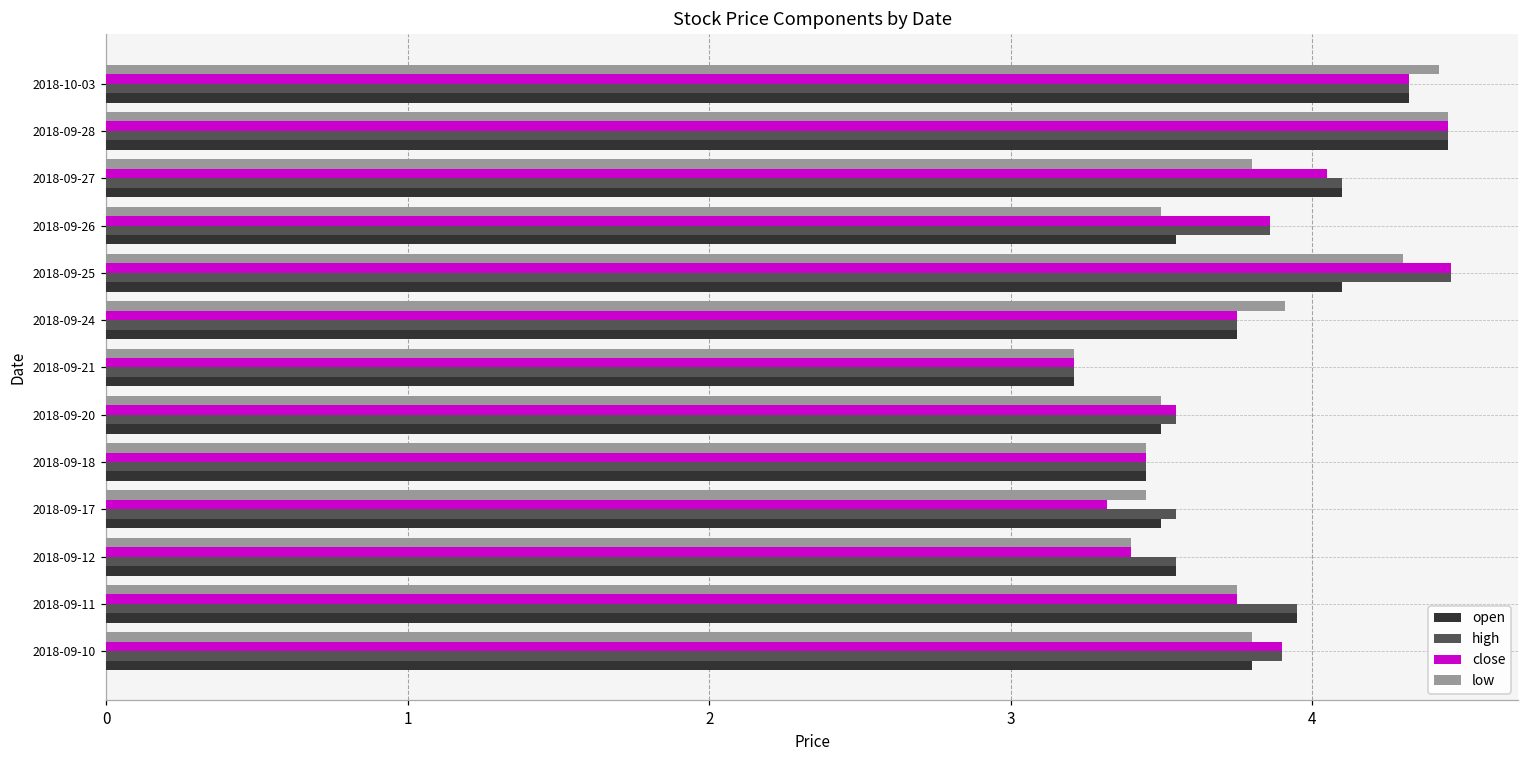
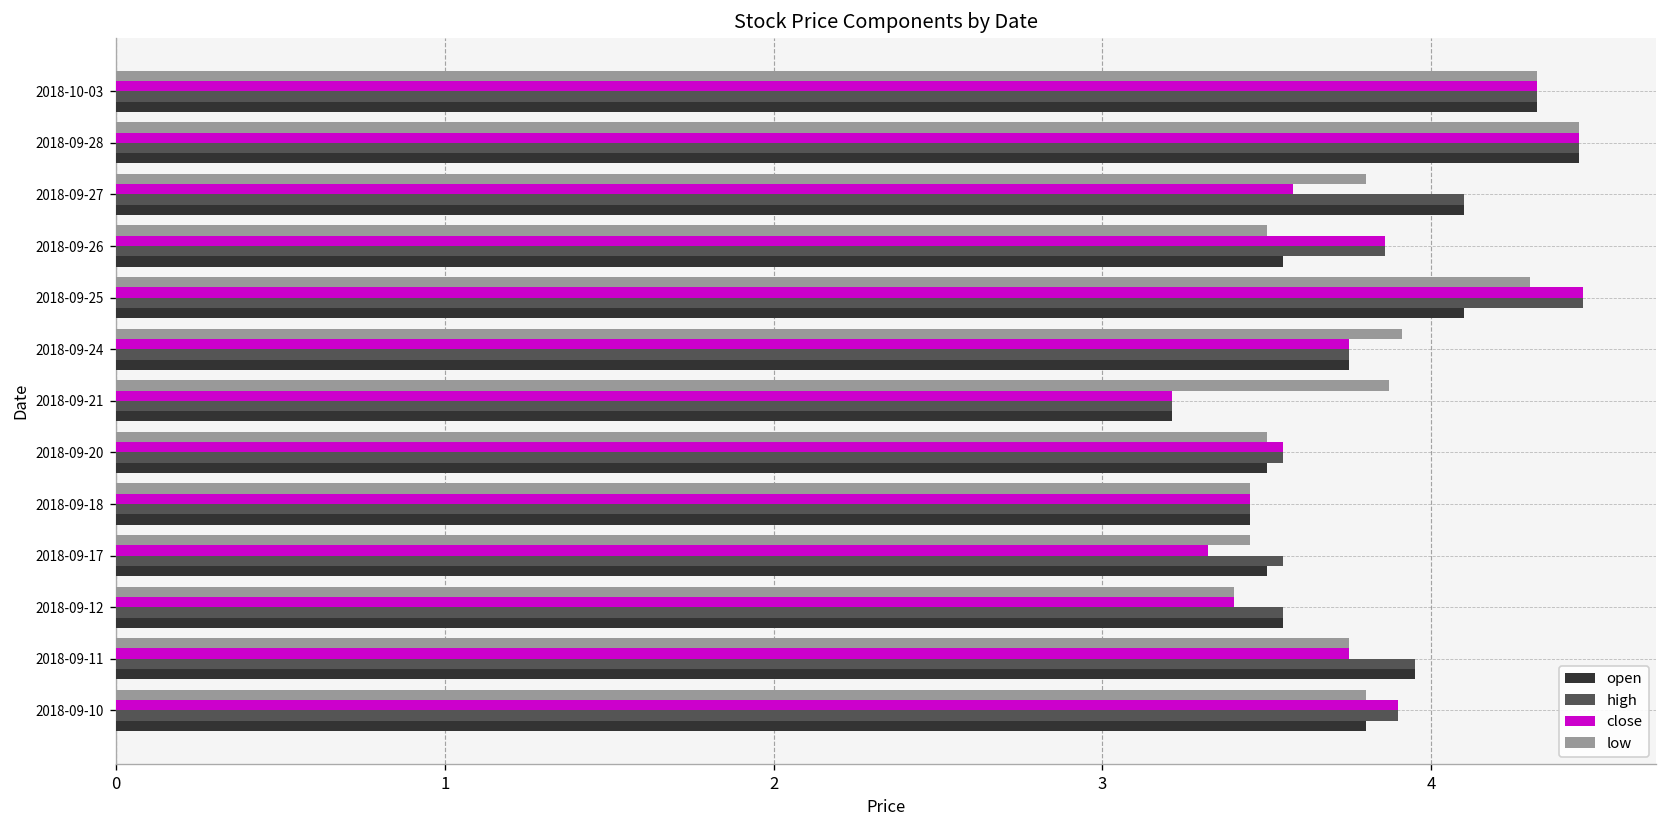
low, 2018-10-03: 4.42 -> 4.32
close, 2018-09-27: 4.05 -> 3.58
low, 2018-09-21: 3.21 -> 3.87
